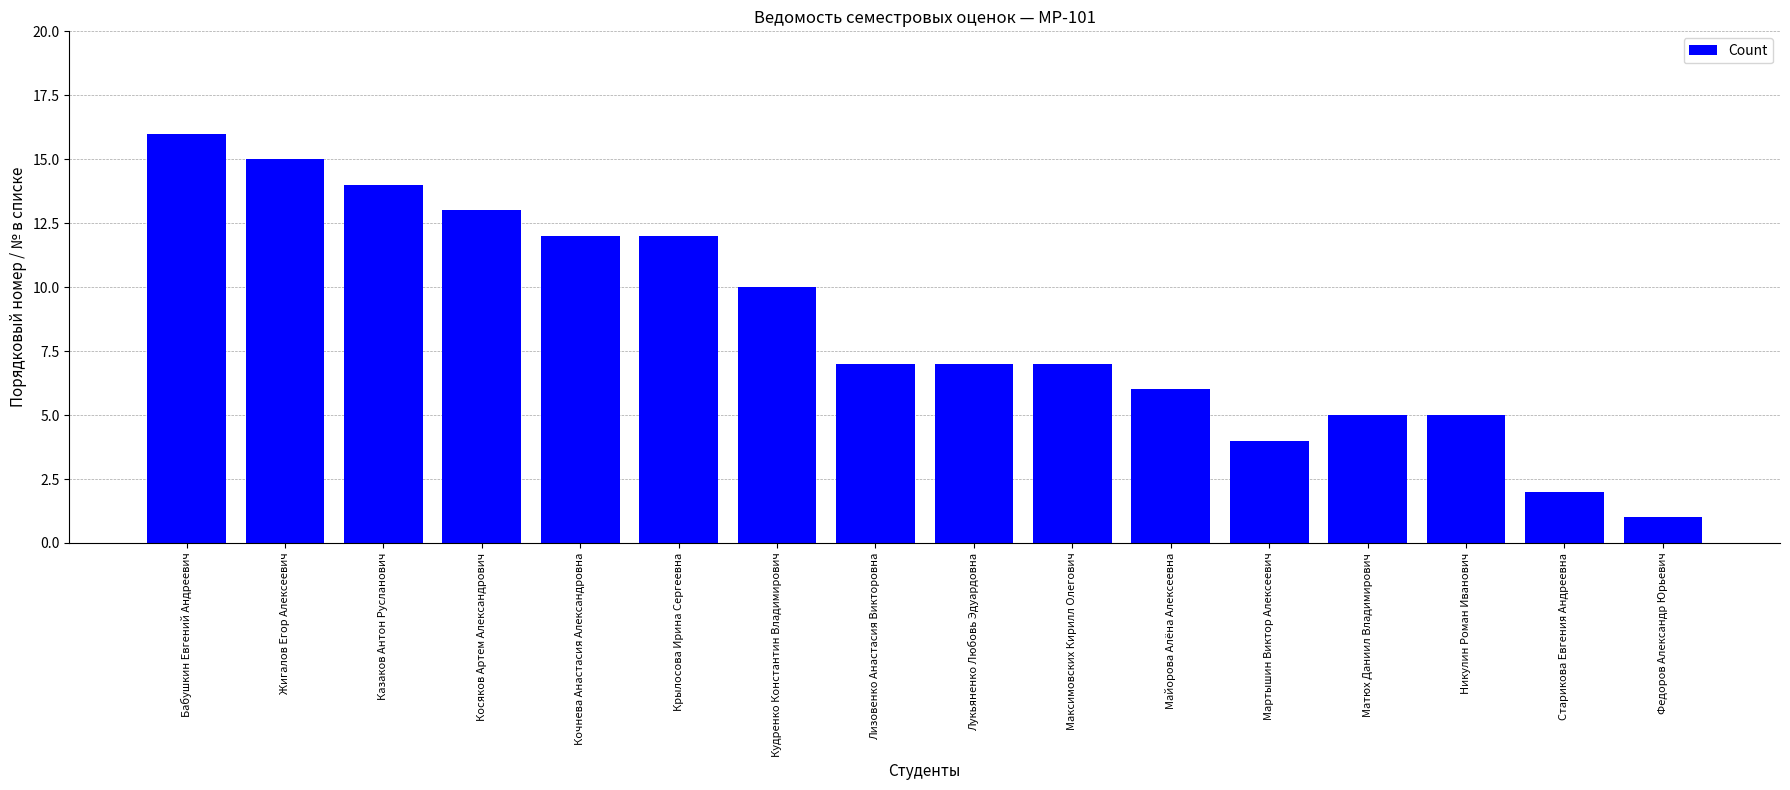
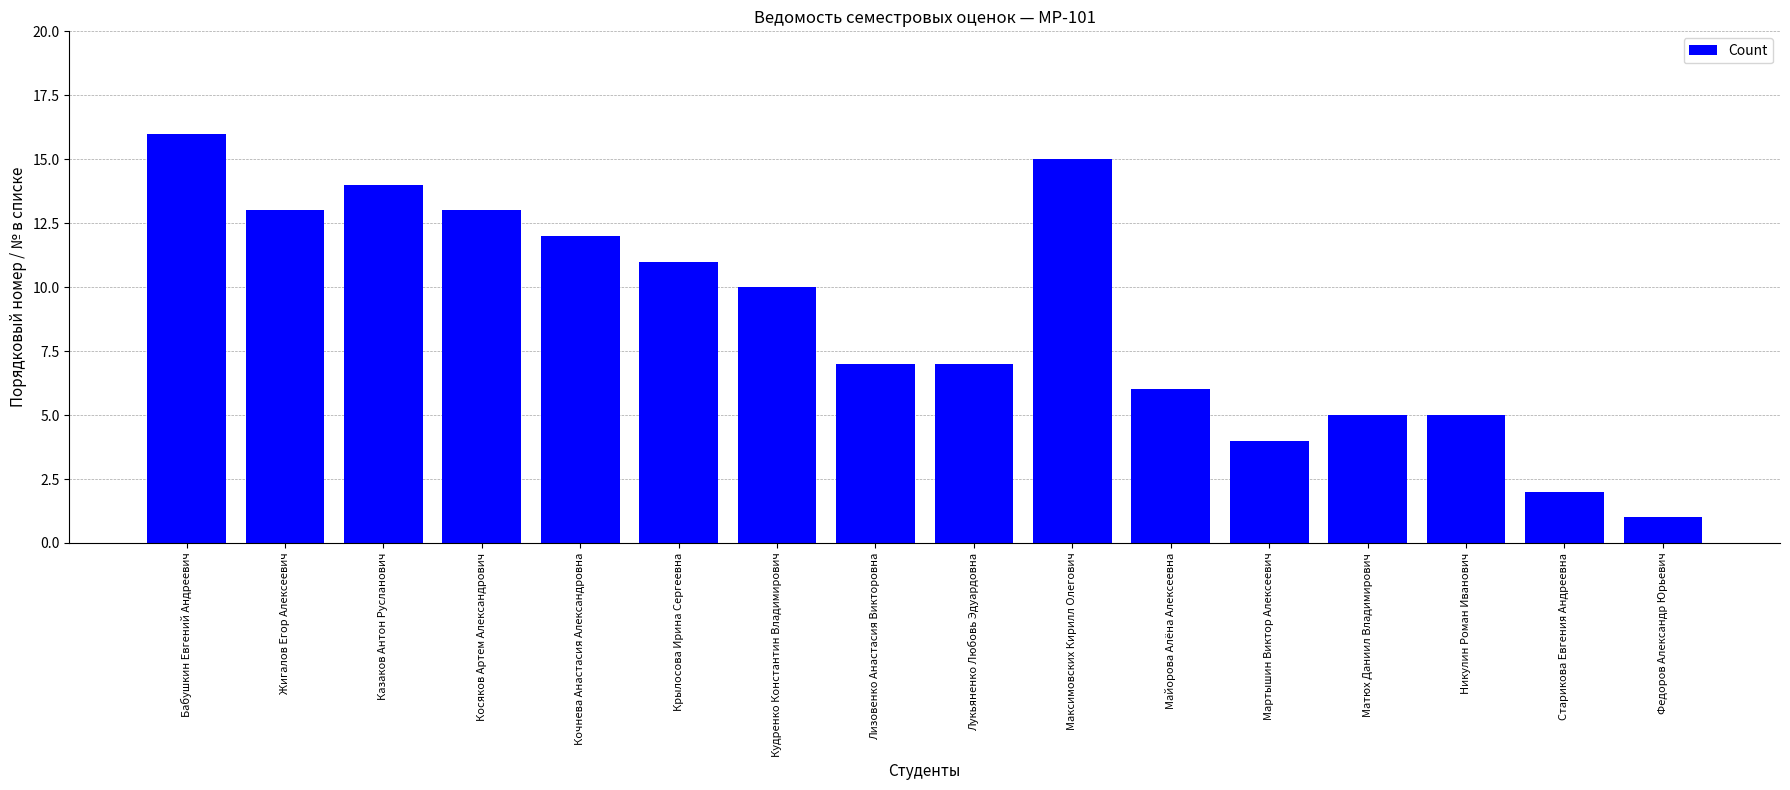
Жигалов Егор Алексеевич: 15 -> 13
Крылосова Ирина Сергеевна: 12 -> 11
Максимовских Кирилл Олегович: 7 -> 15
